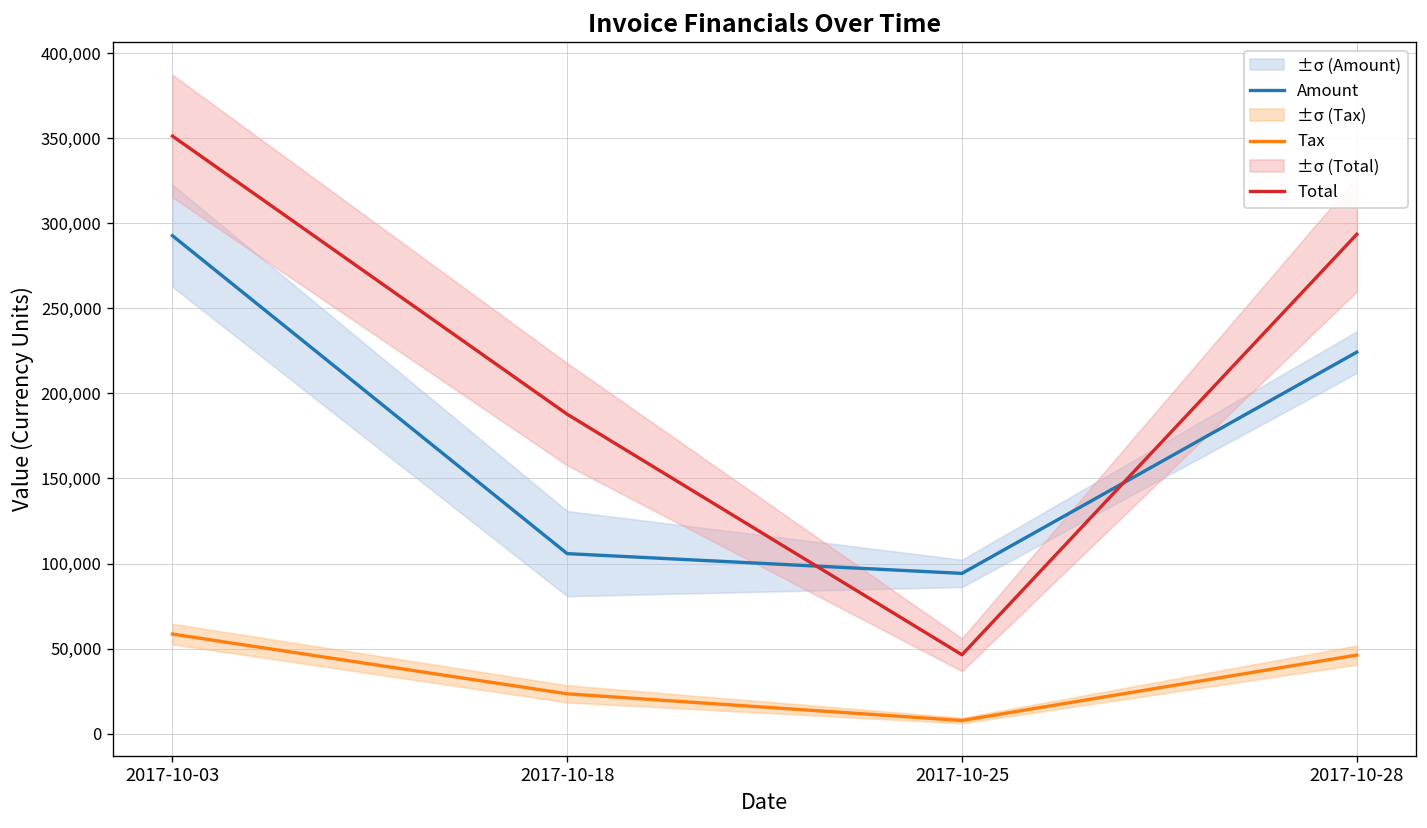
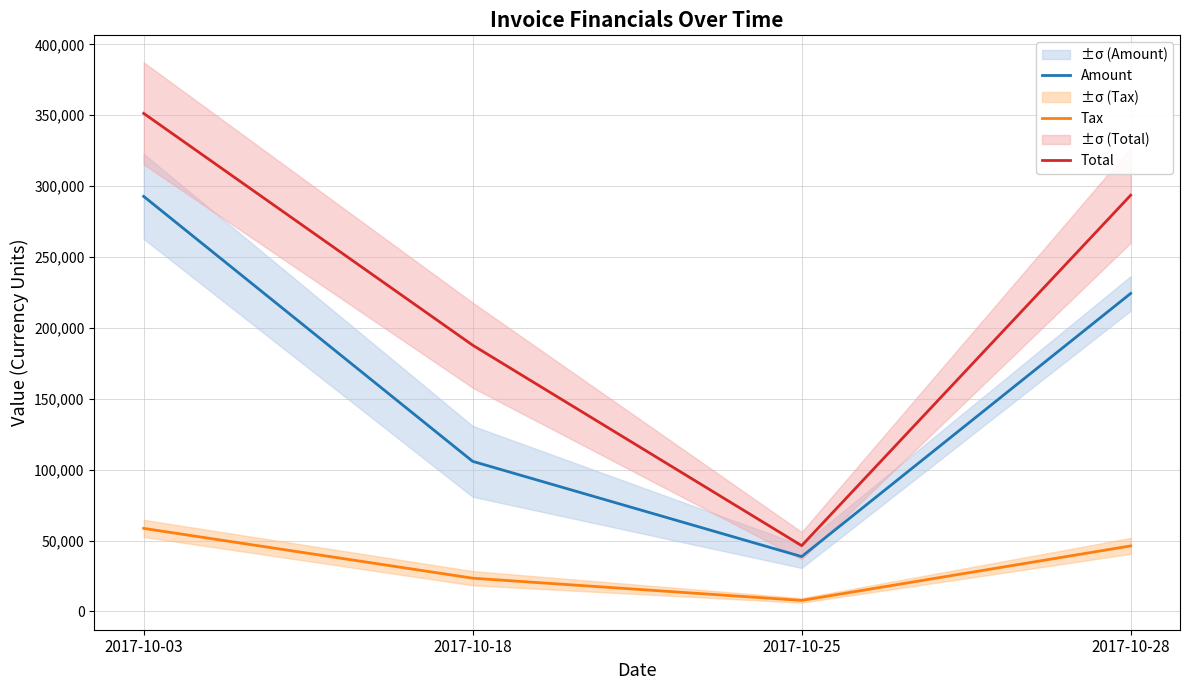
Amount, 2017-10-25: 94,000 -> 39,000
